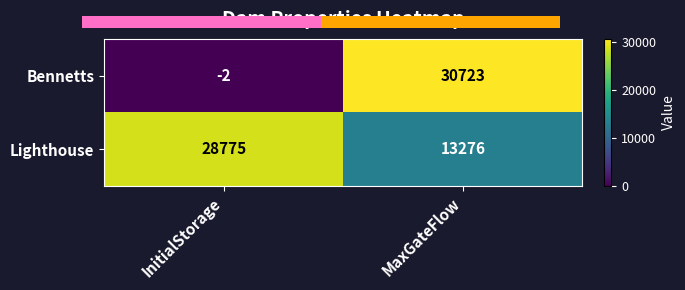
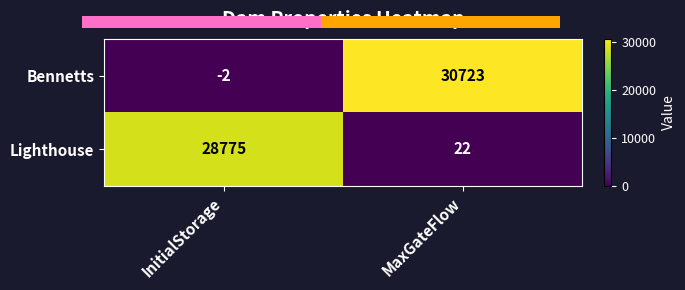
Dam Properties Heatmap, Lighthouse, MaxGateFlow: 13276 -> 22
